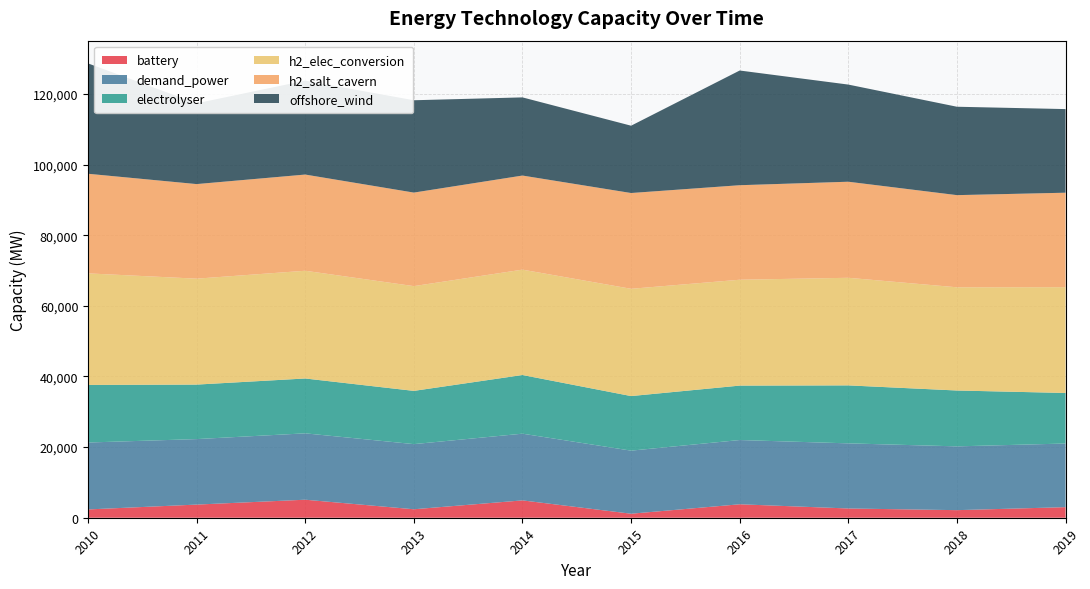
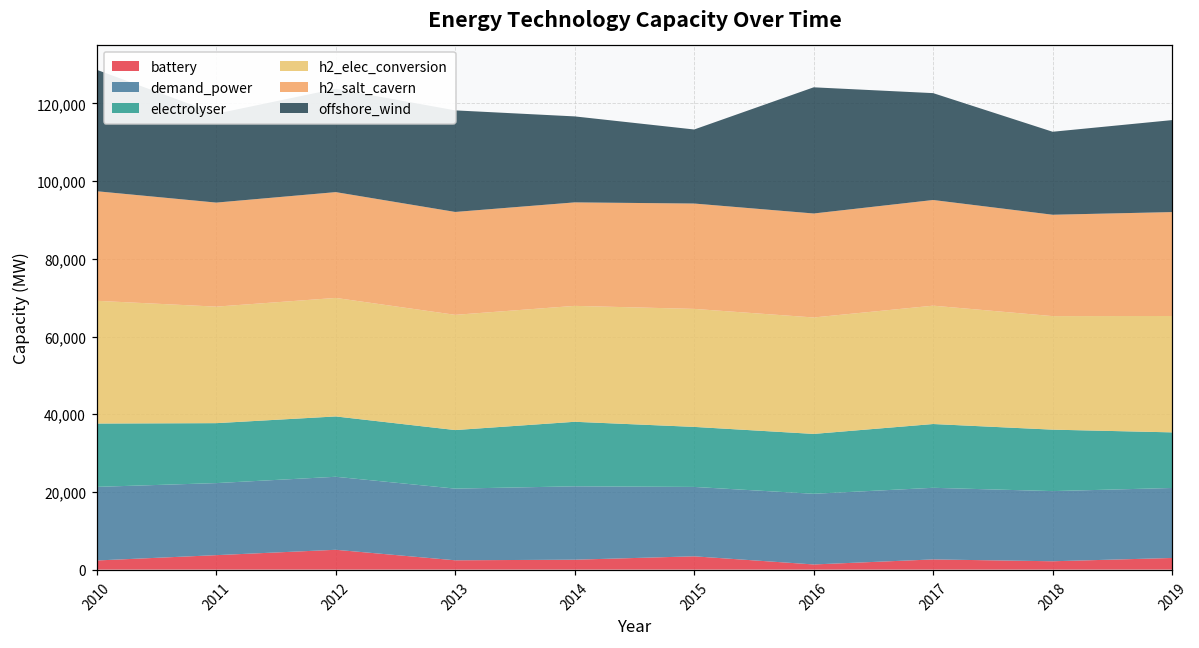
battery, 2014: 5,000 -> 3,000
battery, 2015: 1,000 -> 3,000
battery, 2016: 4,000 -> 1,000
offshore_wind, 2018: 25,000 -> 21,000
